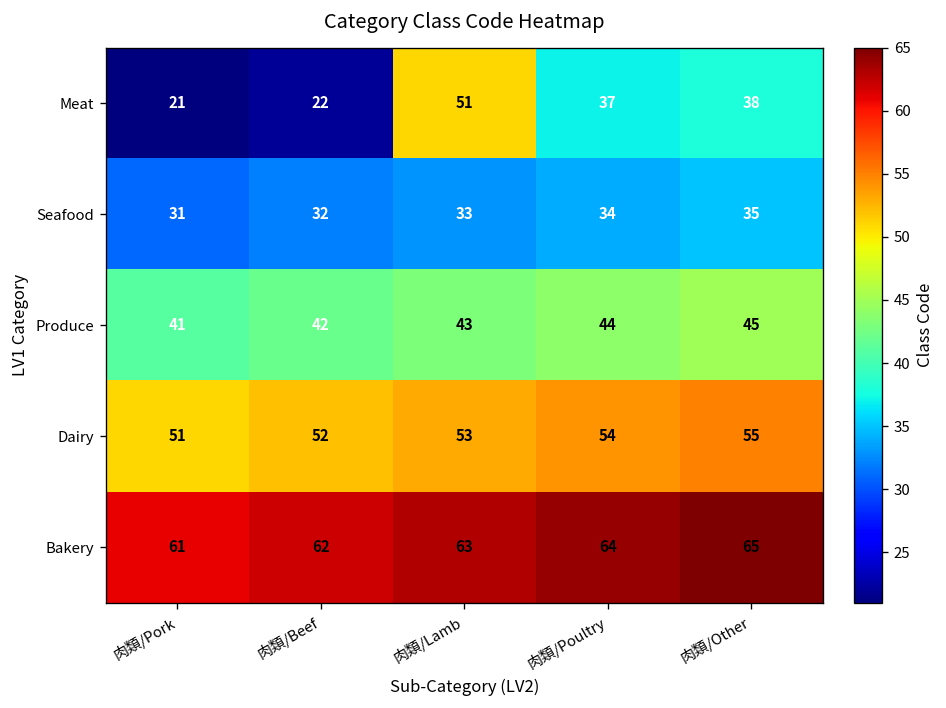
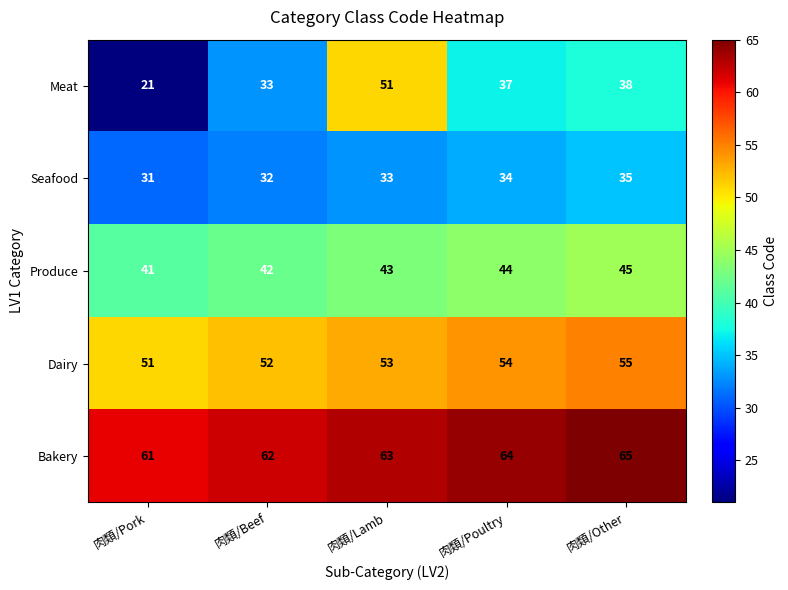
Meat, 肉類/Beef: 22 -> 33
